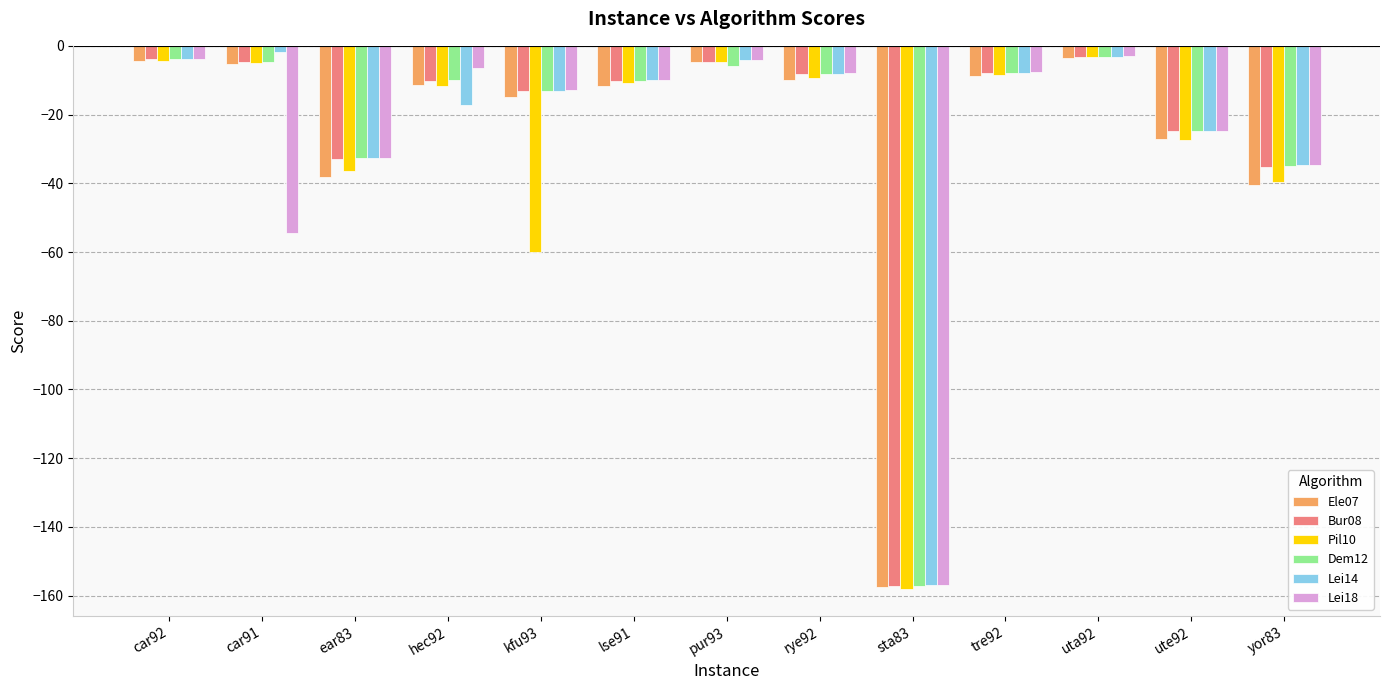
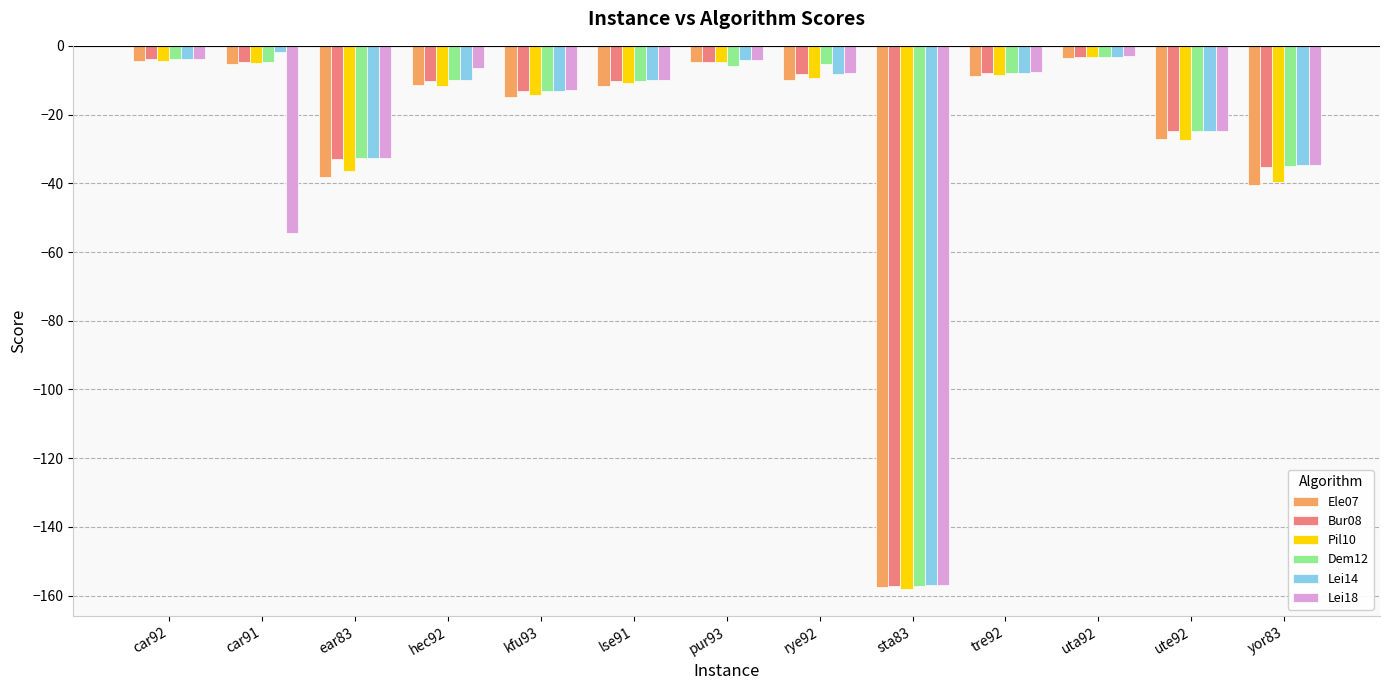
Lei14, hec92: -17 -> -10
Pil10, kfu93: -60 -> -14
Dem12, rye92: -8 -> -5
